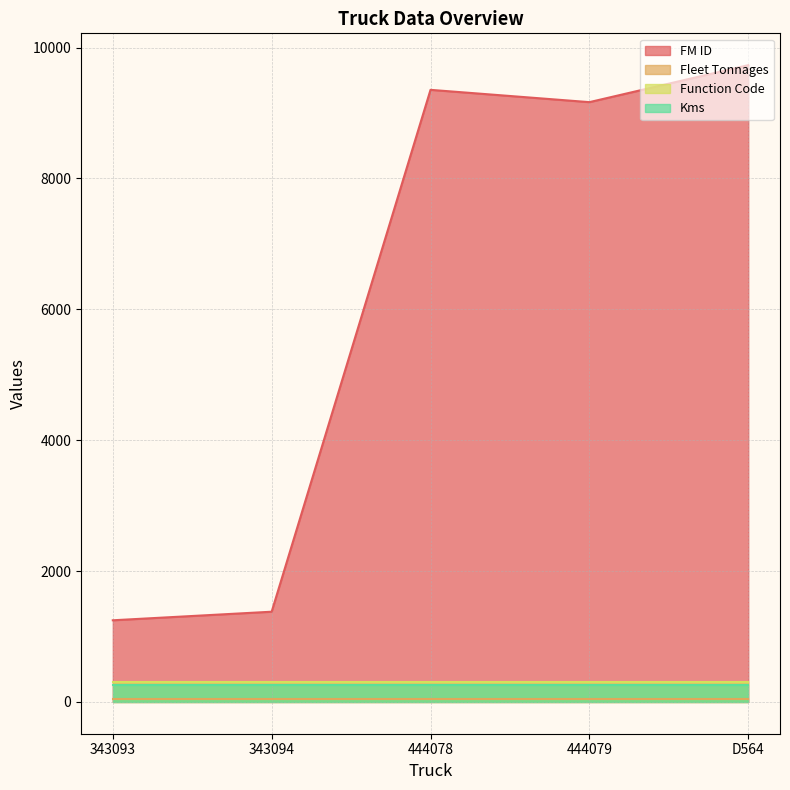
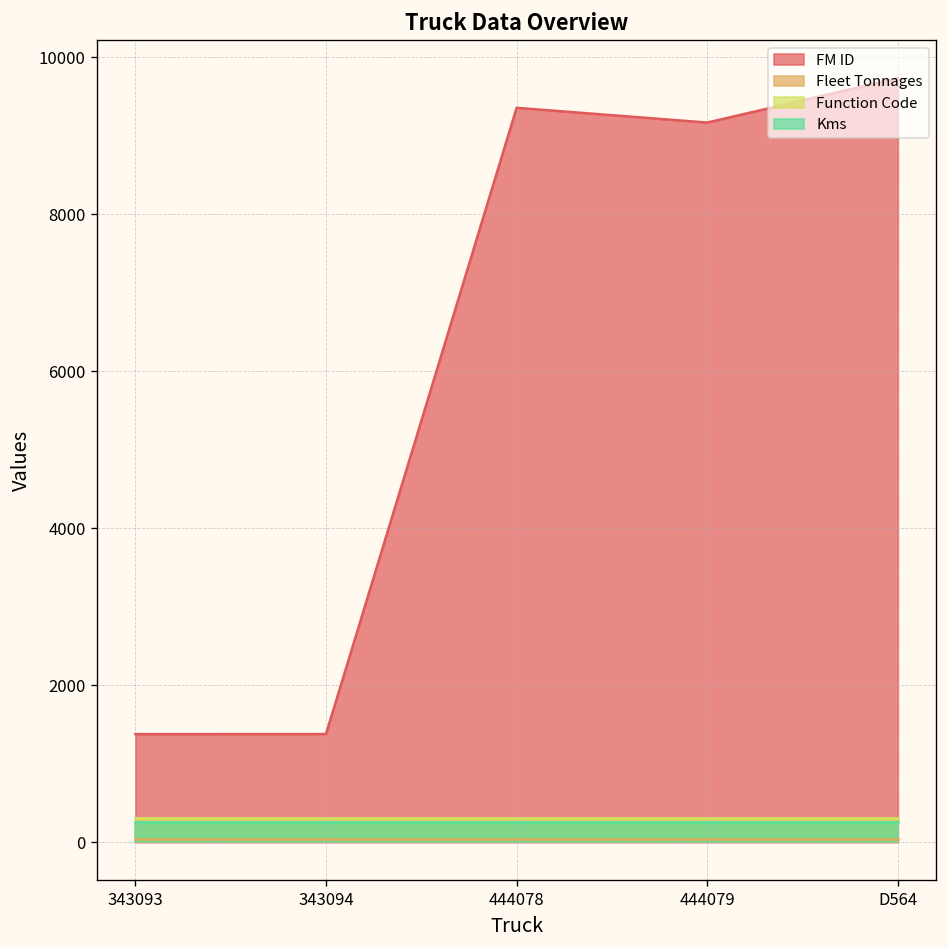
FM ID, 343093: 1200 -> 1400
